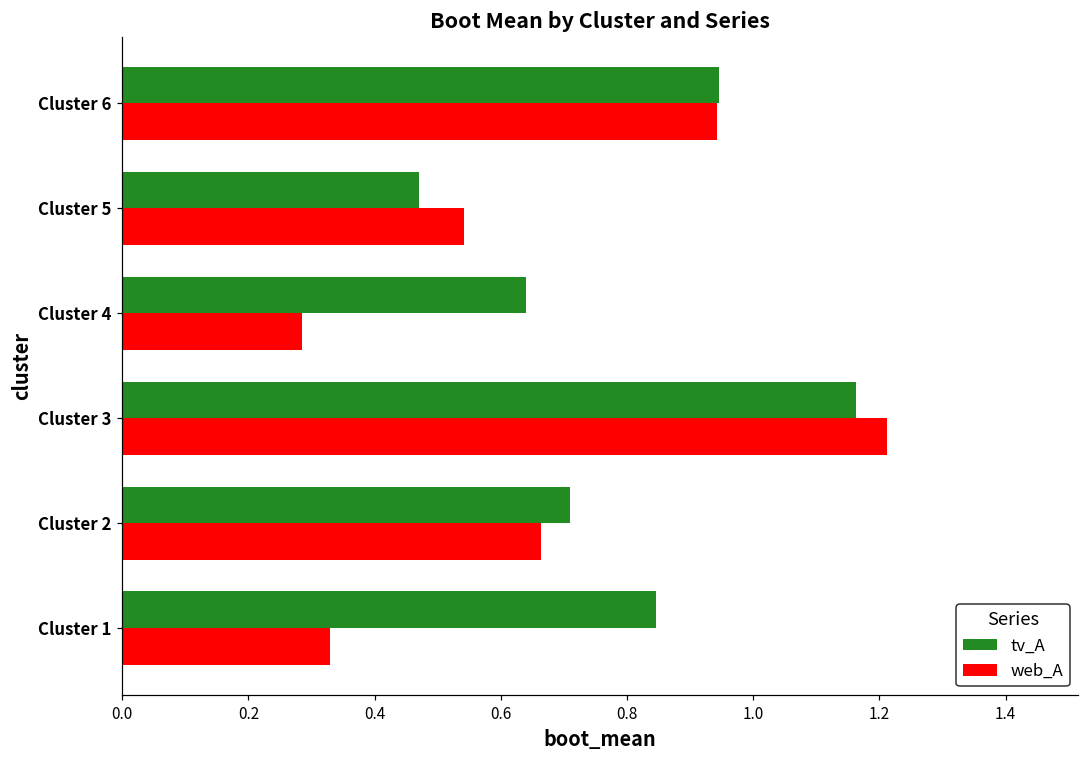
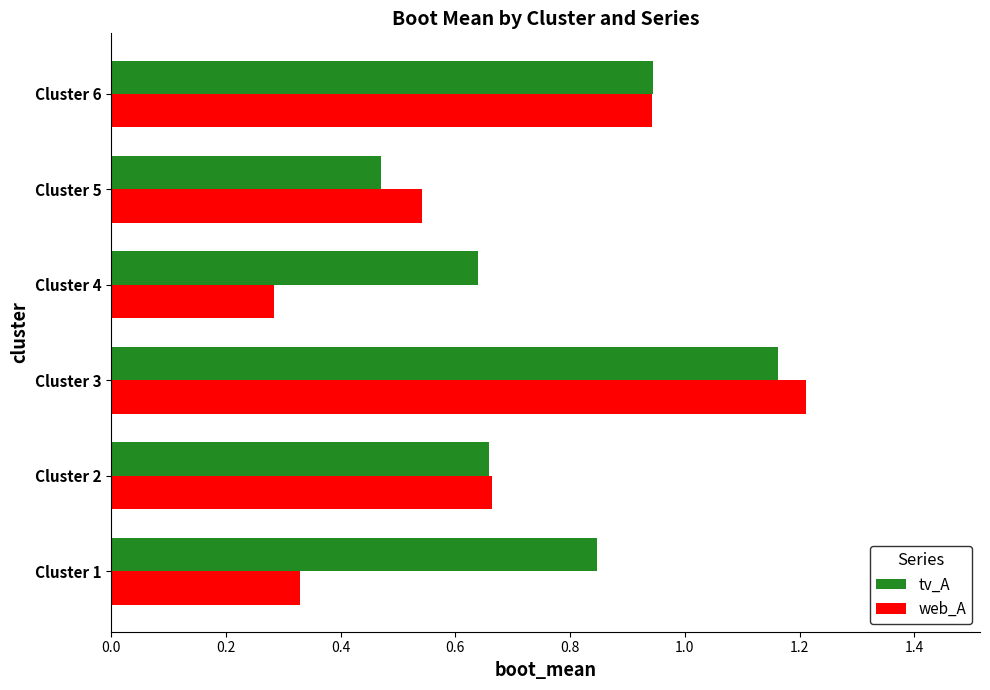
tv_A, Cluster 2: 0.71 -> 0.66
